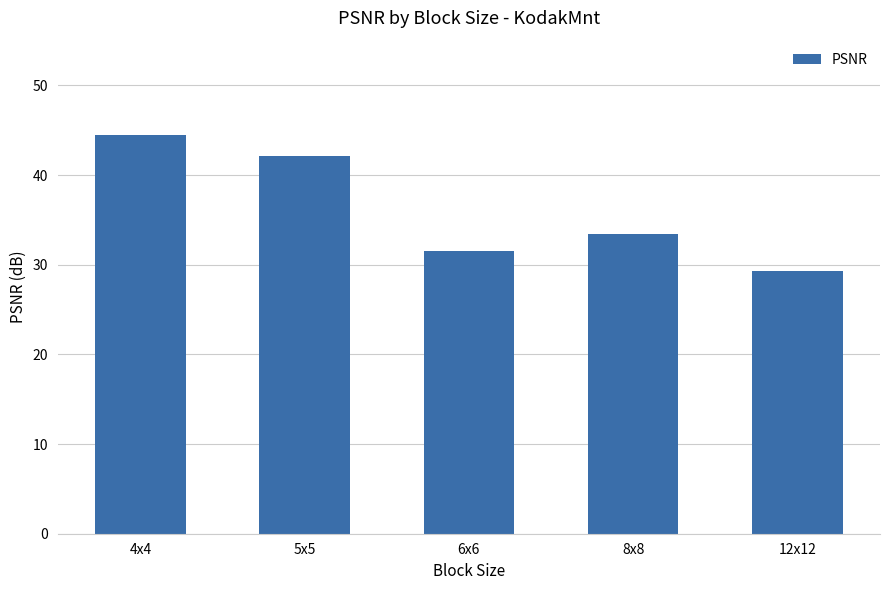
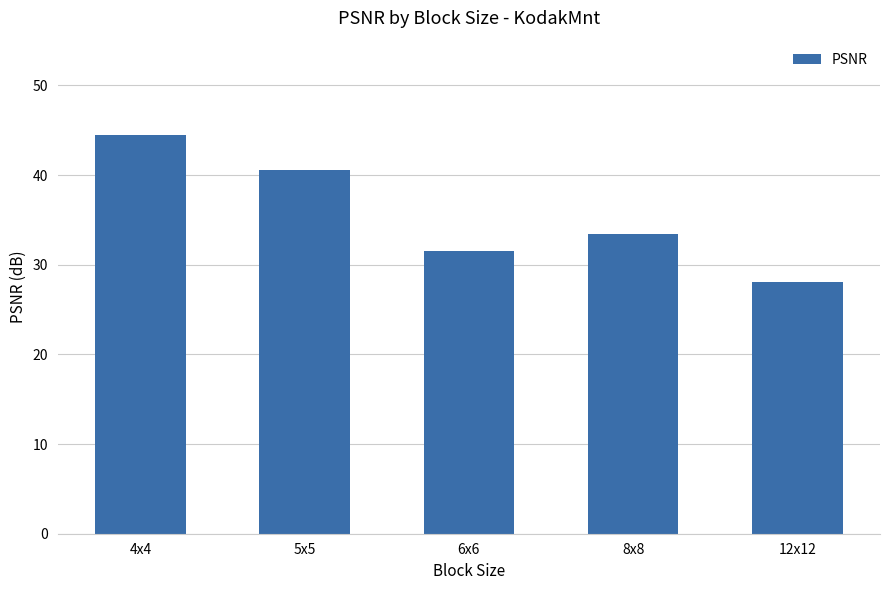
5x5: 42 -> 41
12x12: 29 -> 28
